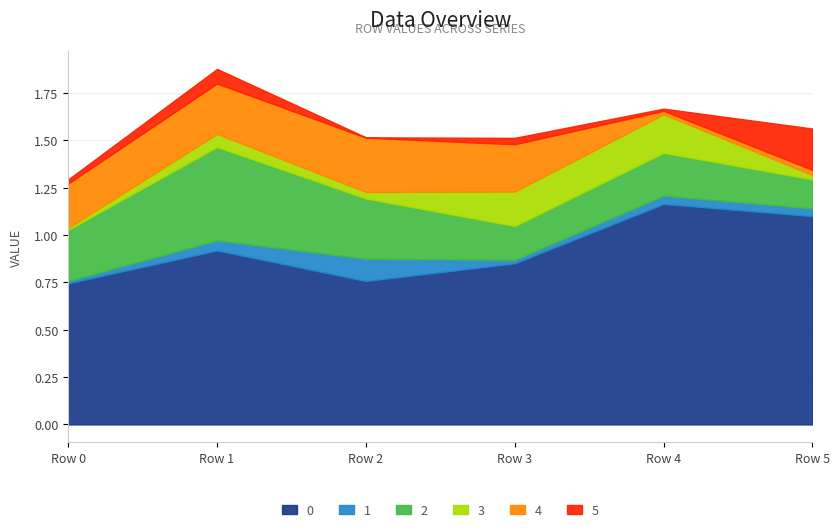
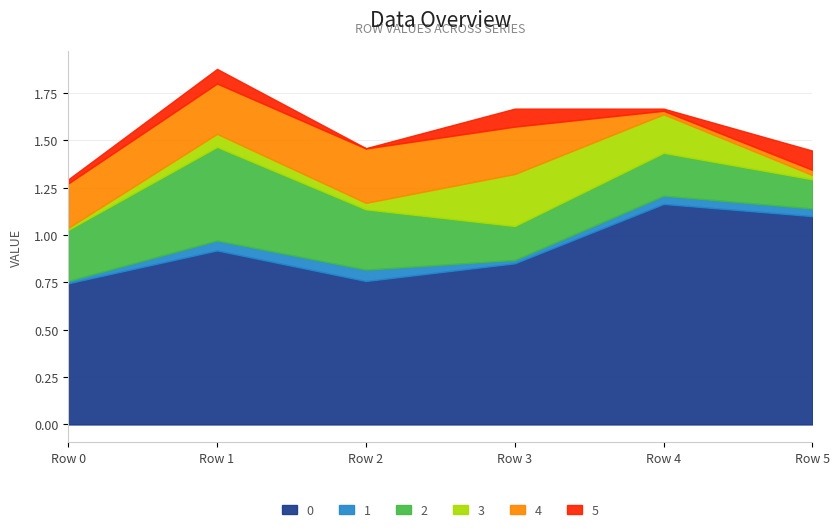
1, Row 2: 0.12 -> 0.06
3, Row 3: 0.18 -> 0.27
5, Row 3: 0.03 -> 0.09
5, Row 5: 0.22 -> 0.10
